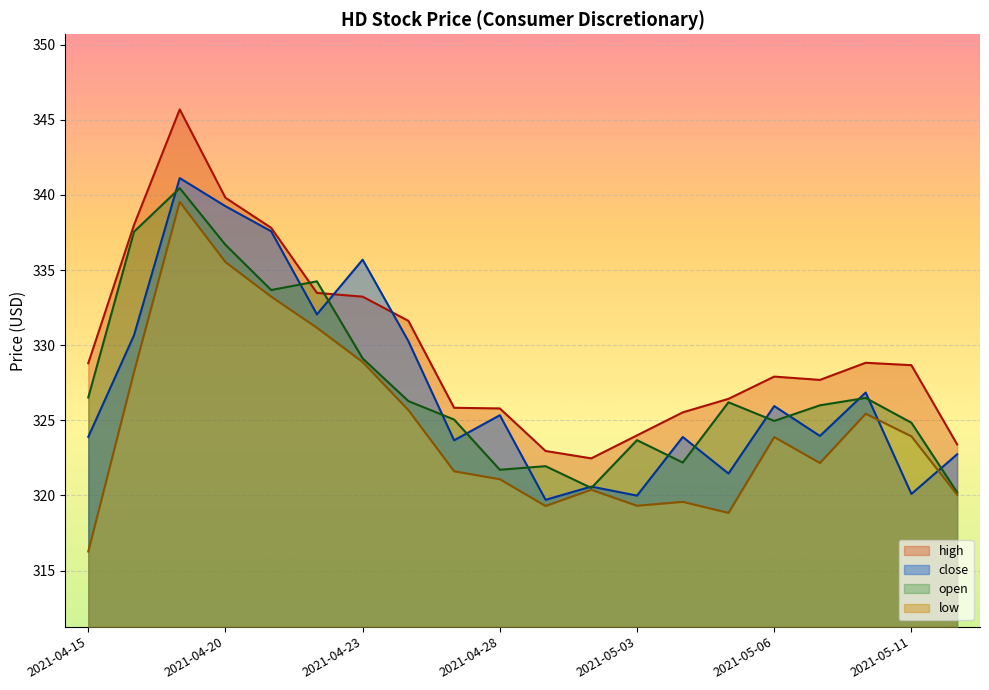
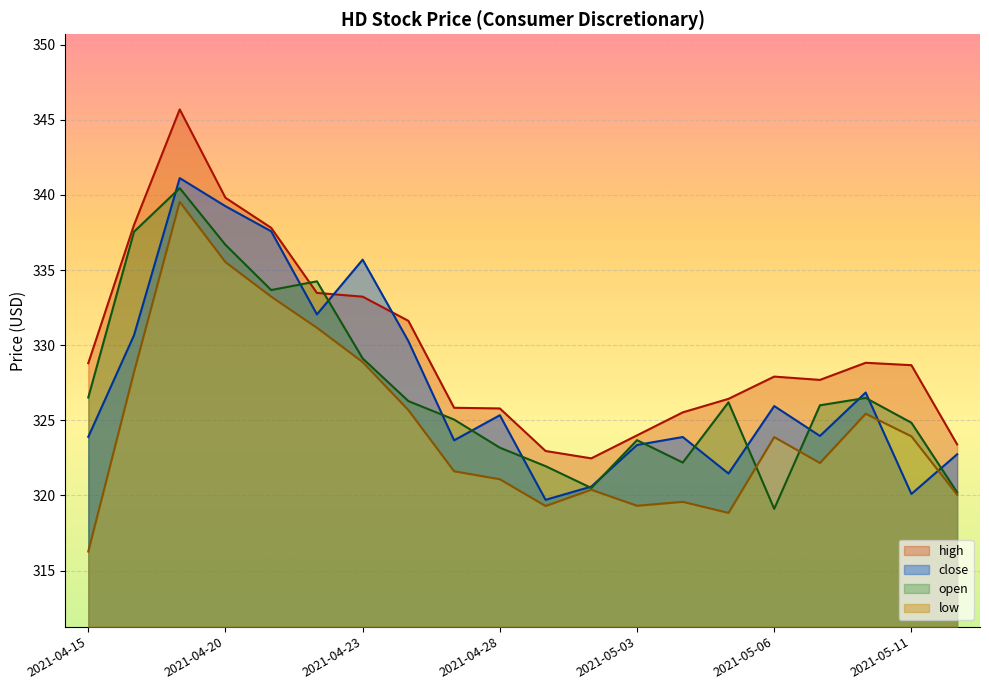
open, 2021-04-28: 321.7 -> 323.2
close, 2021-05-03: 320.0 -> 323.4
open, 2021-05-06: 325.0 -> 319.1
